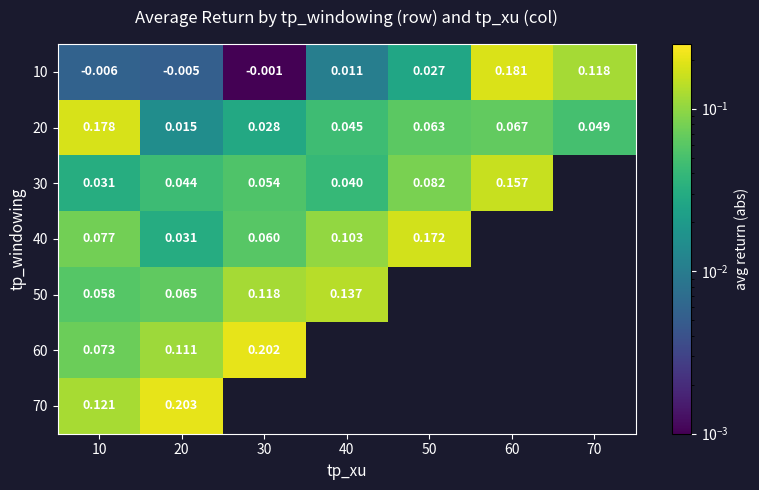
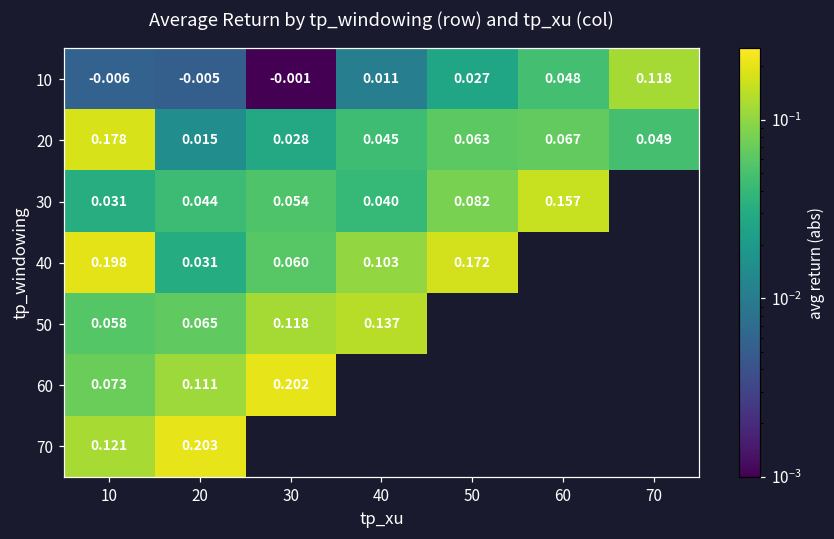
10, 60: 0.181 -> 0.048
40, 10: 0.077 -> 0.198
